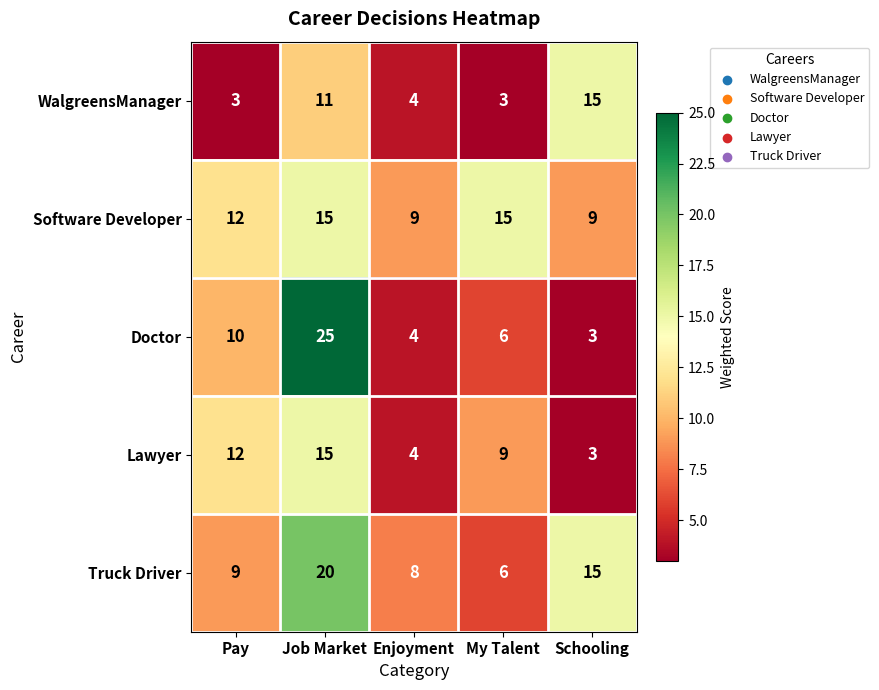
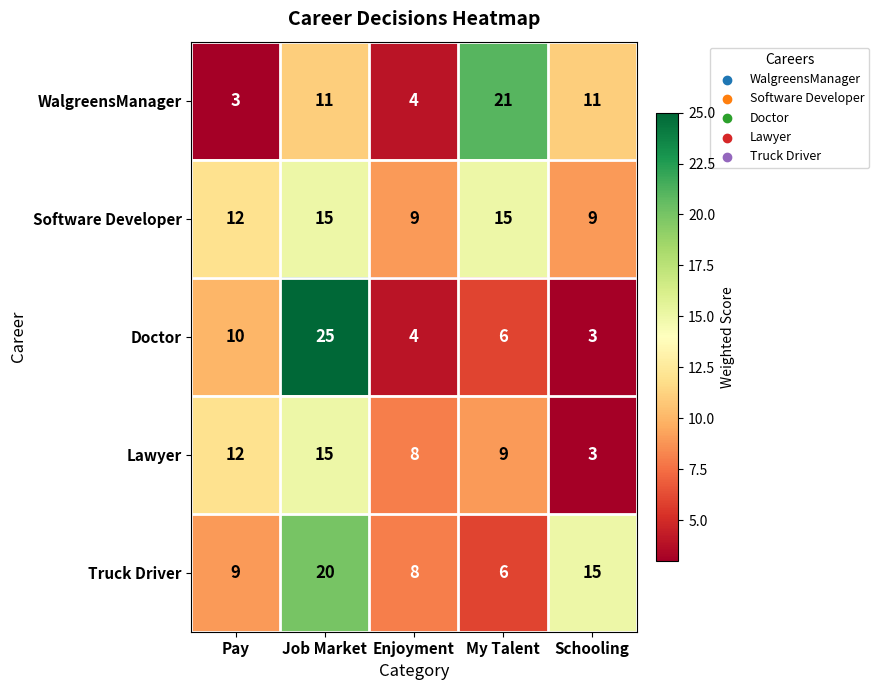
WalgreensManager, My Talent: 3 -> 21
WalgreensManager, Schooling: 15 -> 11
Lawyer, Enjoyment: 4 -> 8
